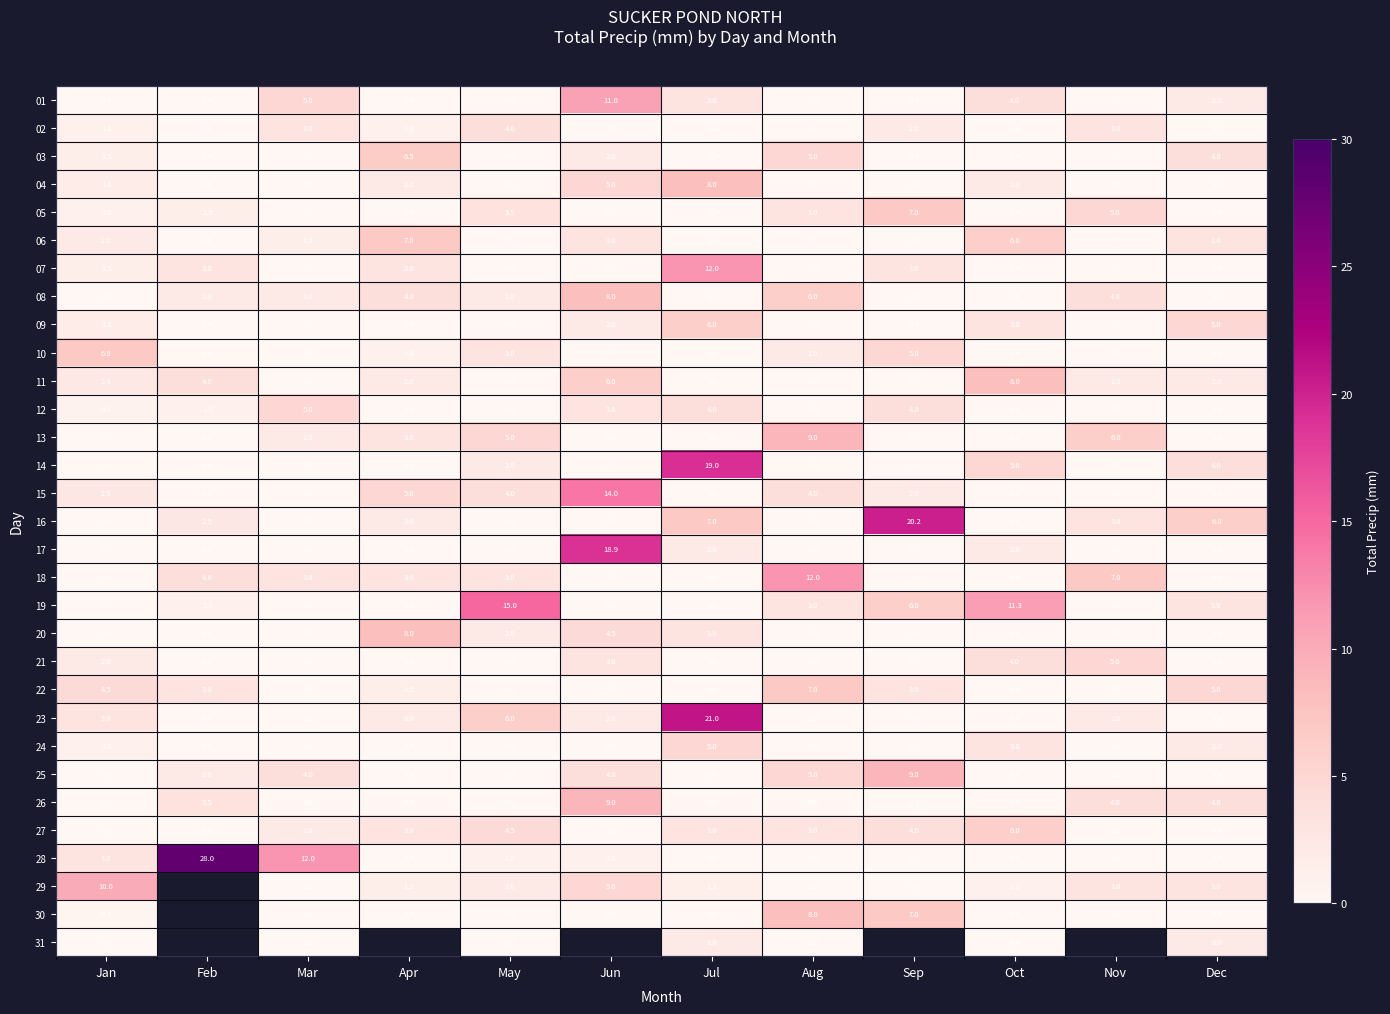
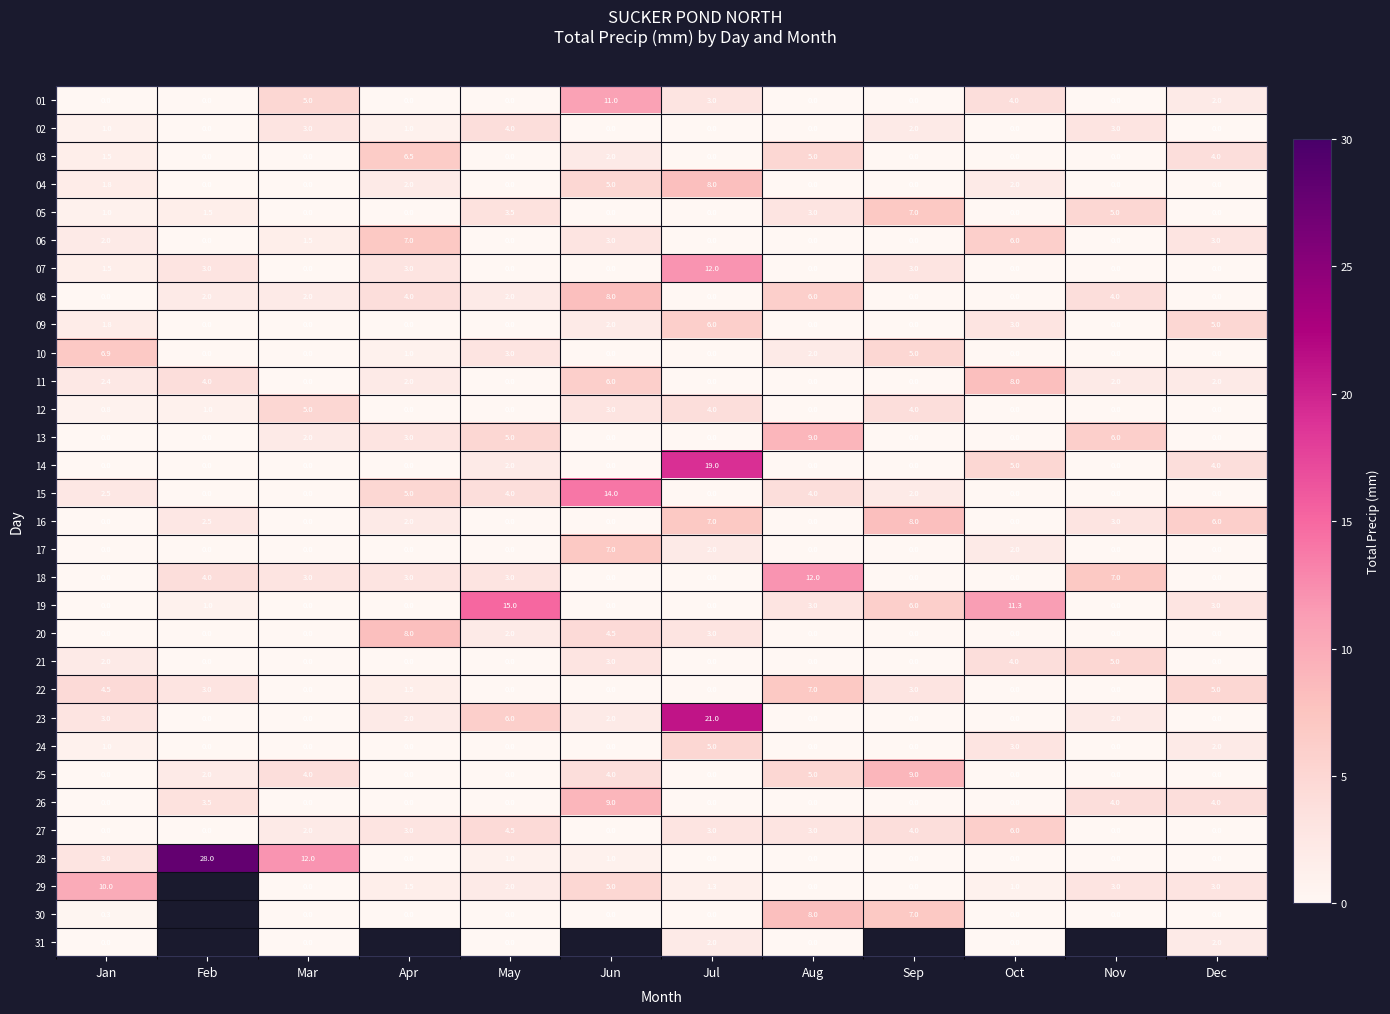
16, Sep: 20.2 -> 8.0
17, Jun: 18.9 -> 7.0
